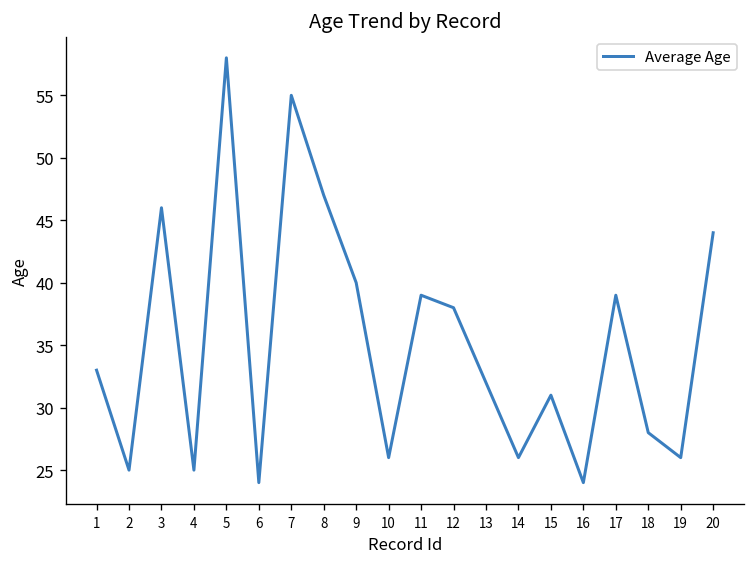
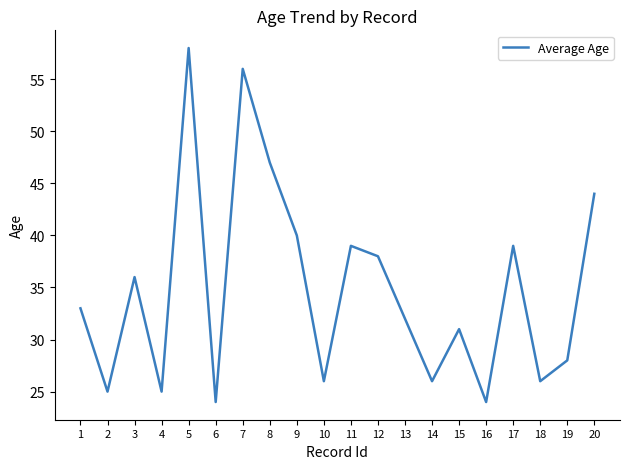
3: 46 -> 36
7: 55 -> 56
18: 28 -> 26
19: 26 -> 28
